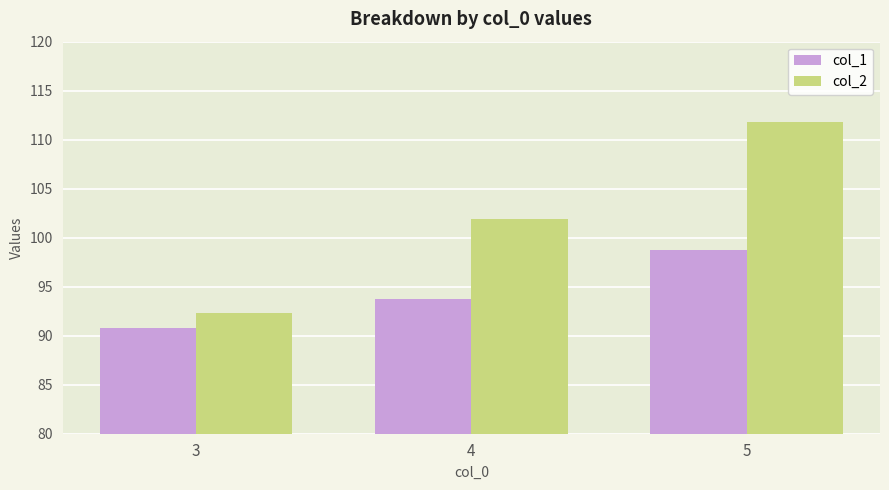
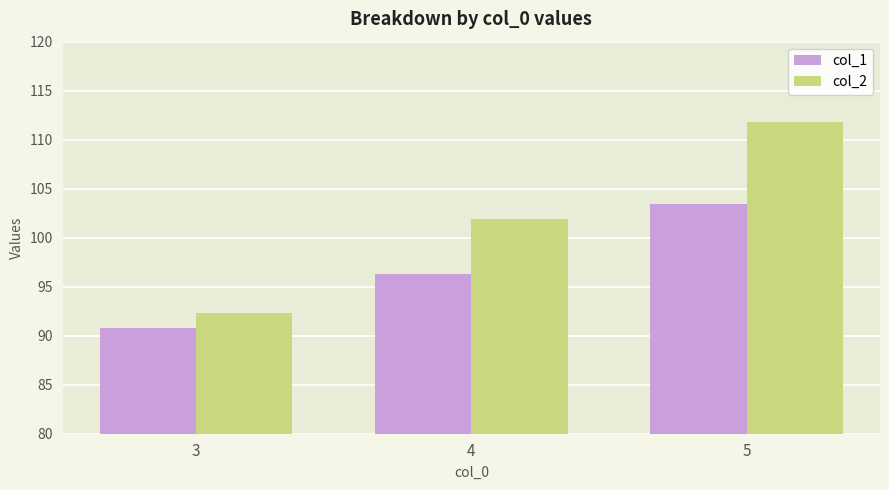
col_1, 4: 94 -> 96
col_1, 5: 99 -> 103
